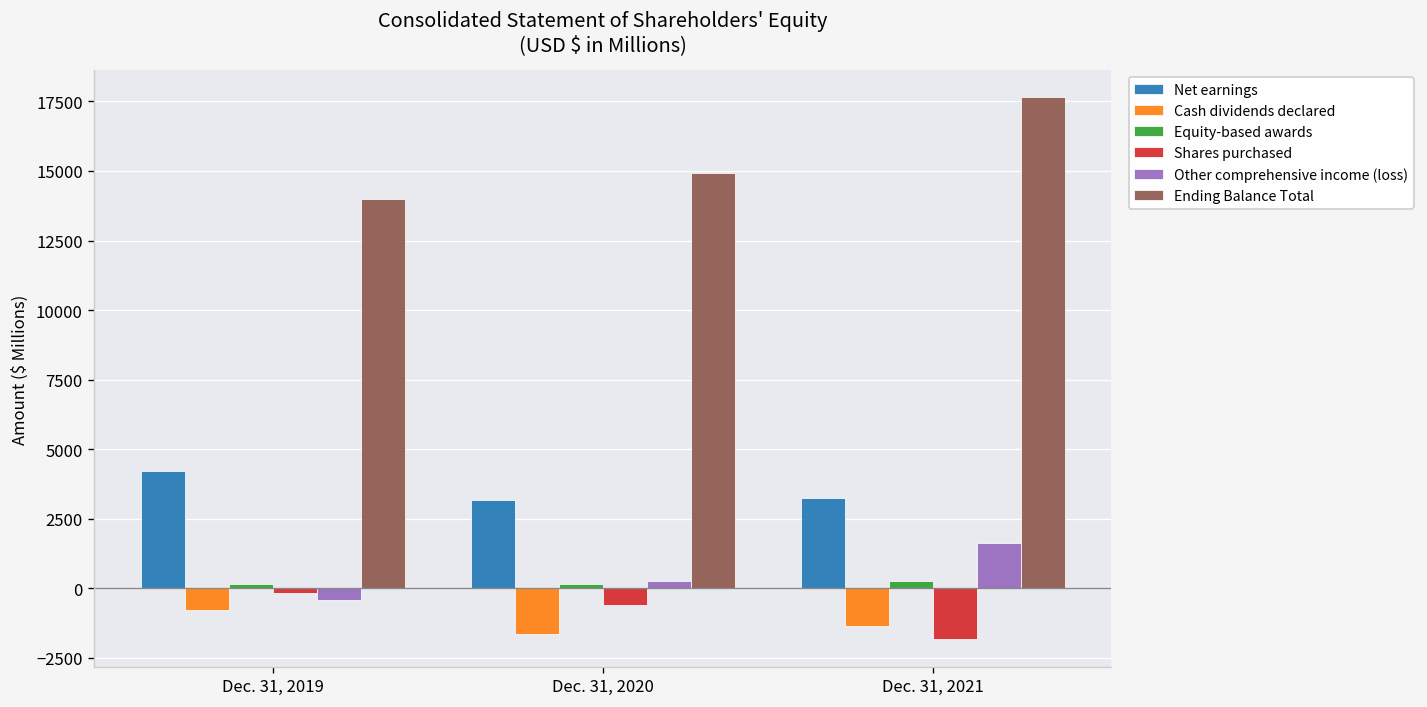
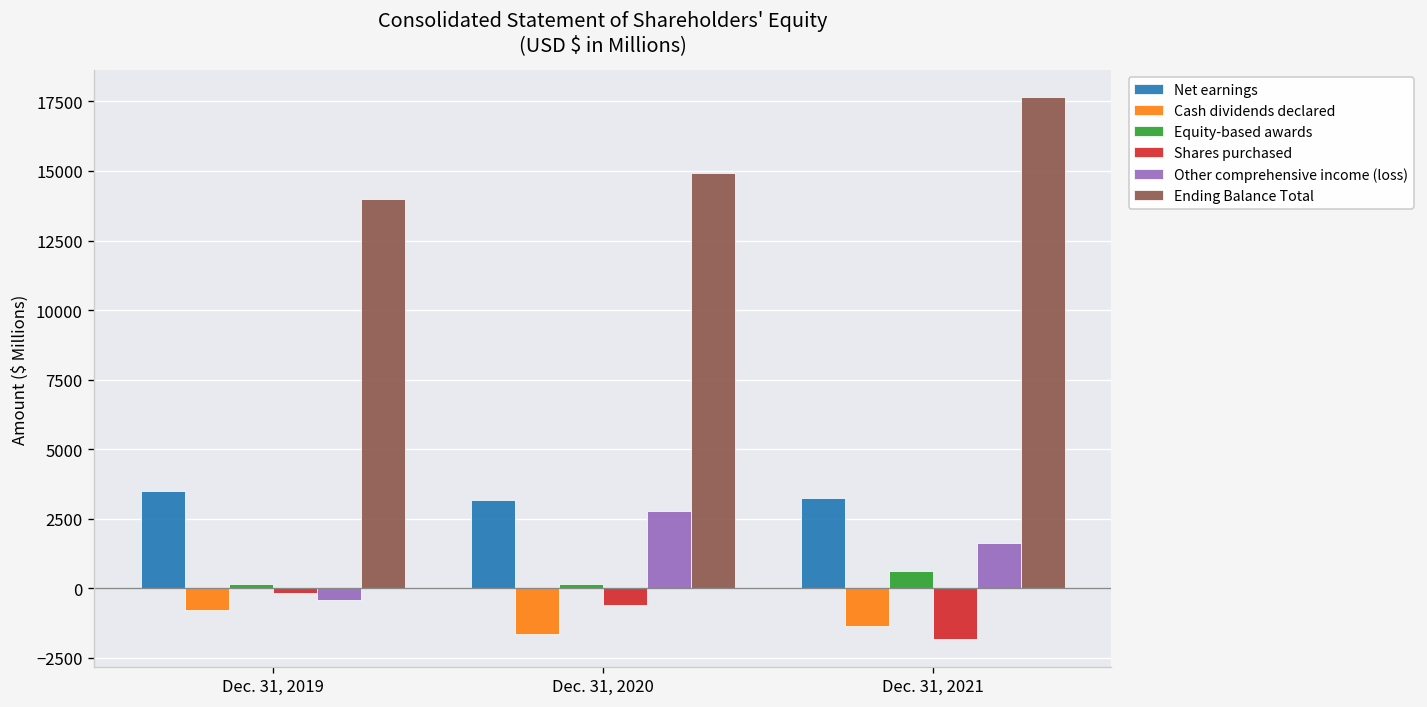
Net earnings, Dec. 31, 2019: 4200 -> 3500
Other comprehensive income (loss), Dec. 31, 2020: 300 -> 2800
Equity-based awards, Dec. 31, 2021: 300 -> 600
